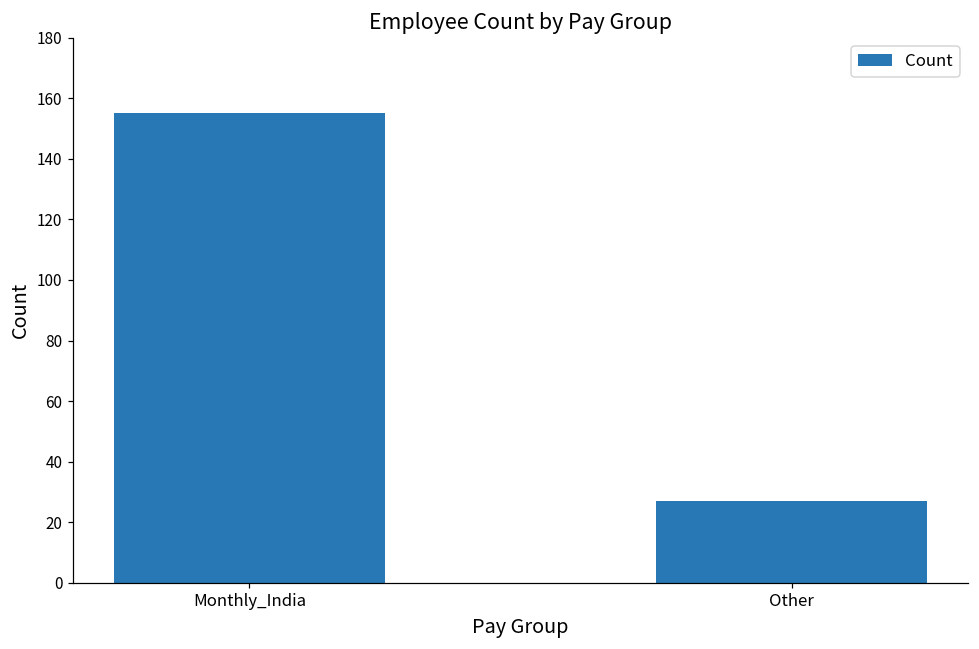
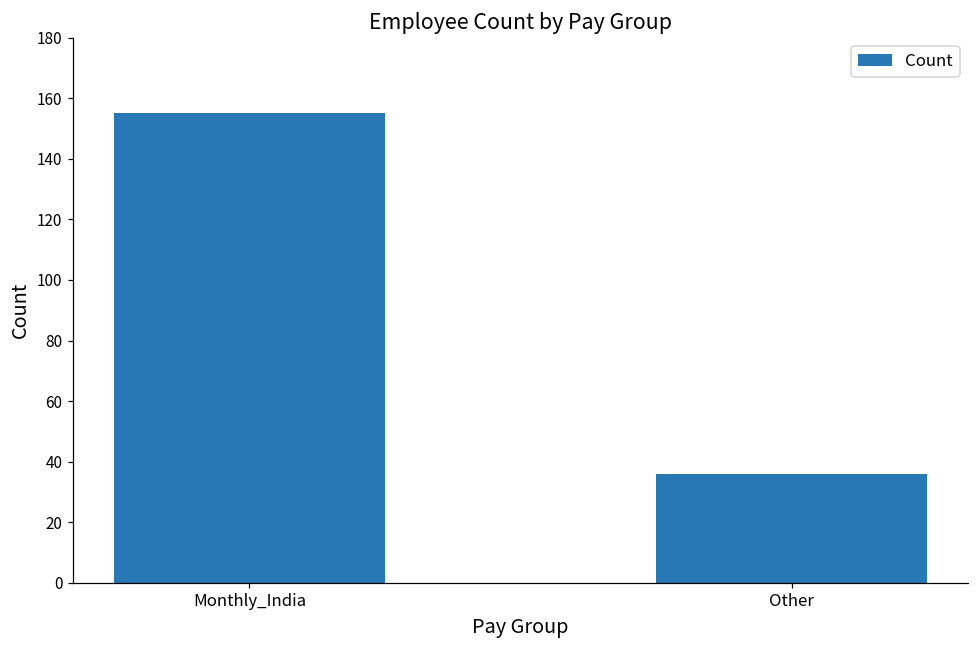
Other: 27 -> 36
